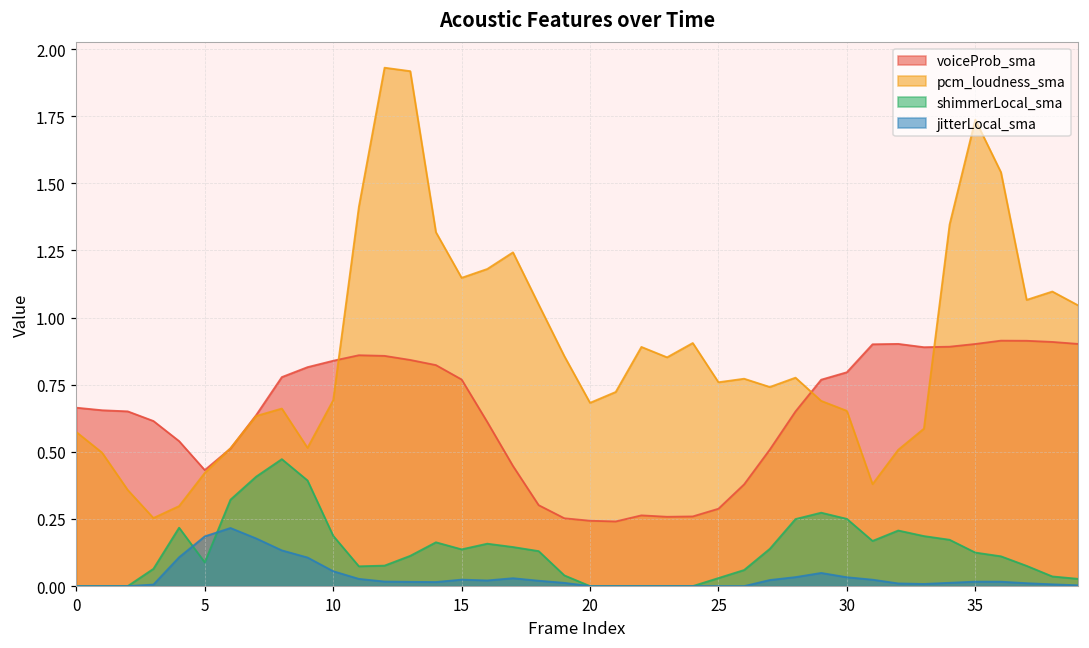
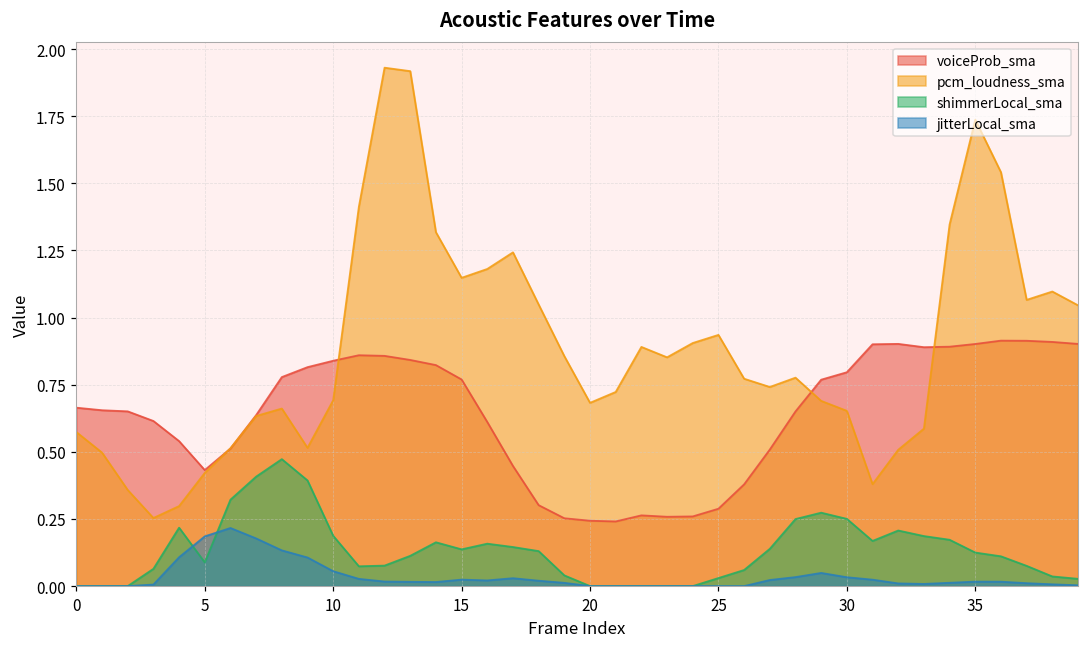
pcm_loudness_sma, 25: 0.76 -> 0.94
